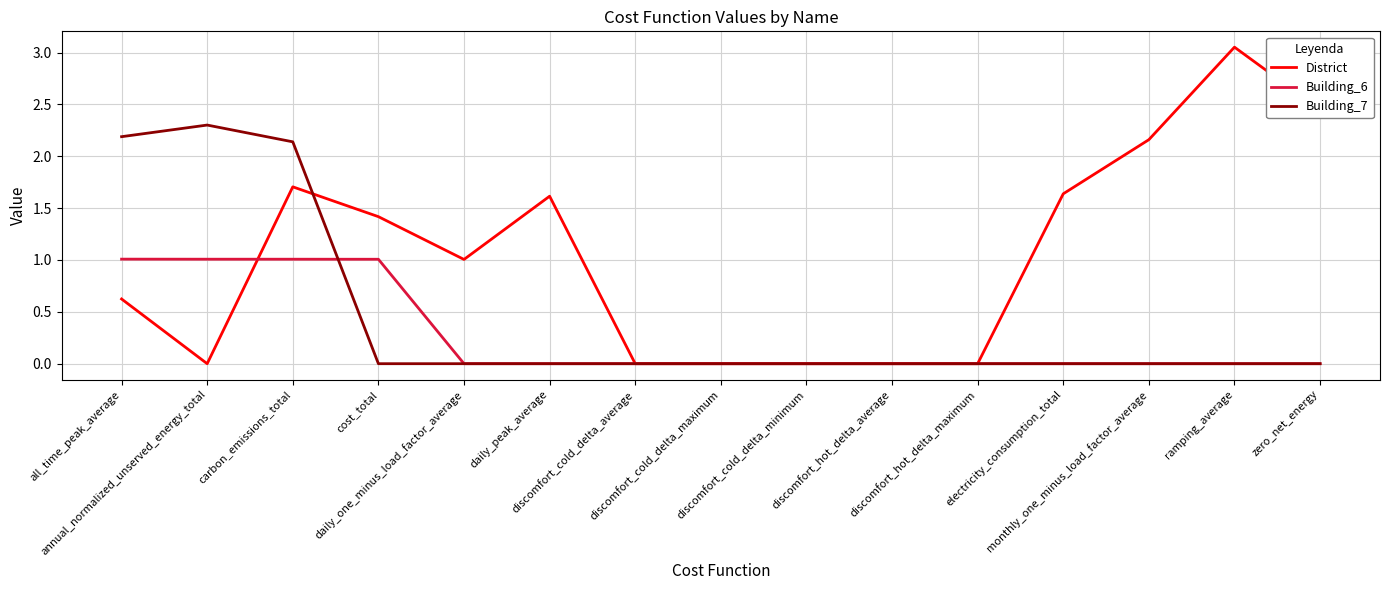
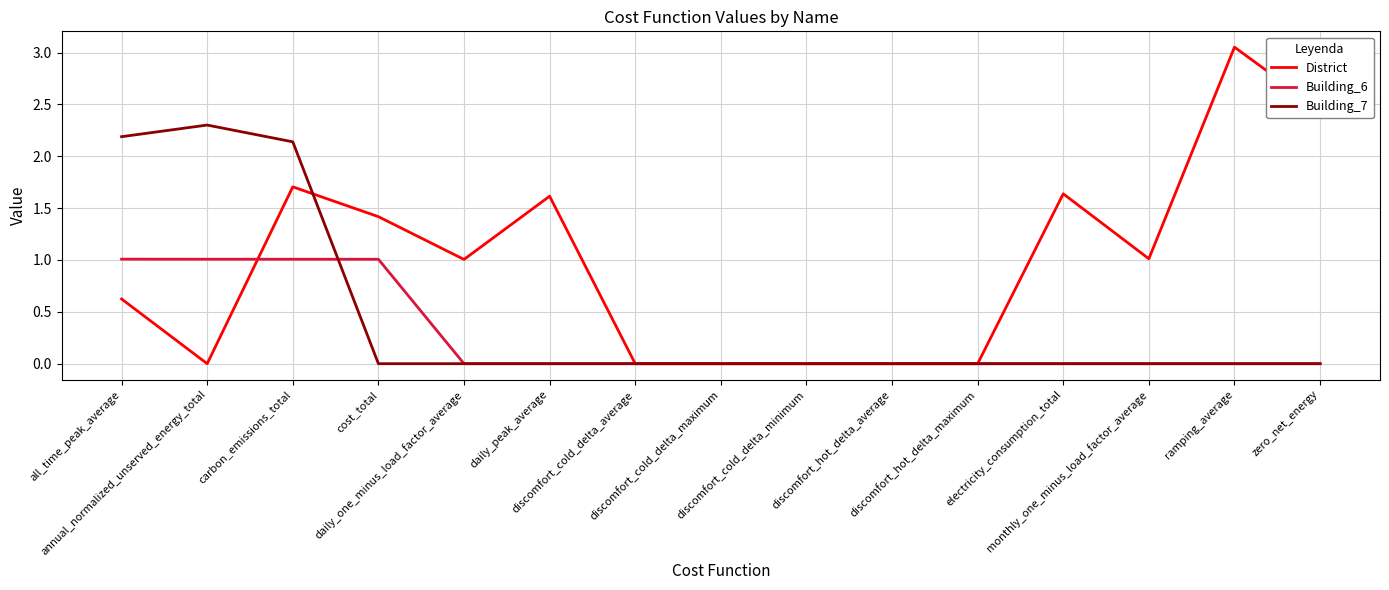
District, monthly_one_minus_load_factor_average: 2.16 -> 1.01
